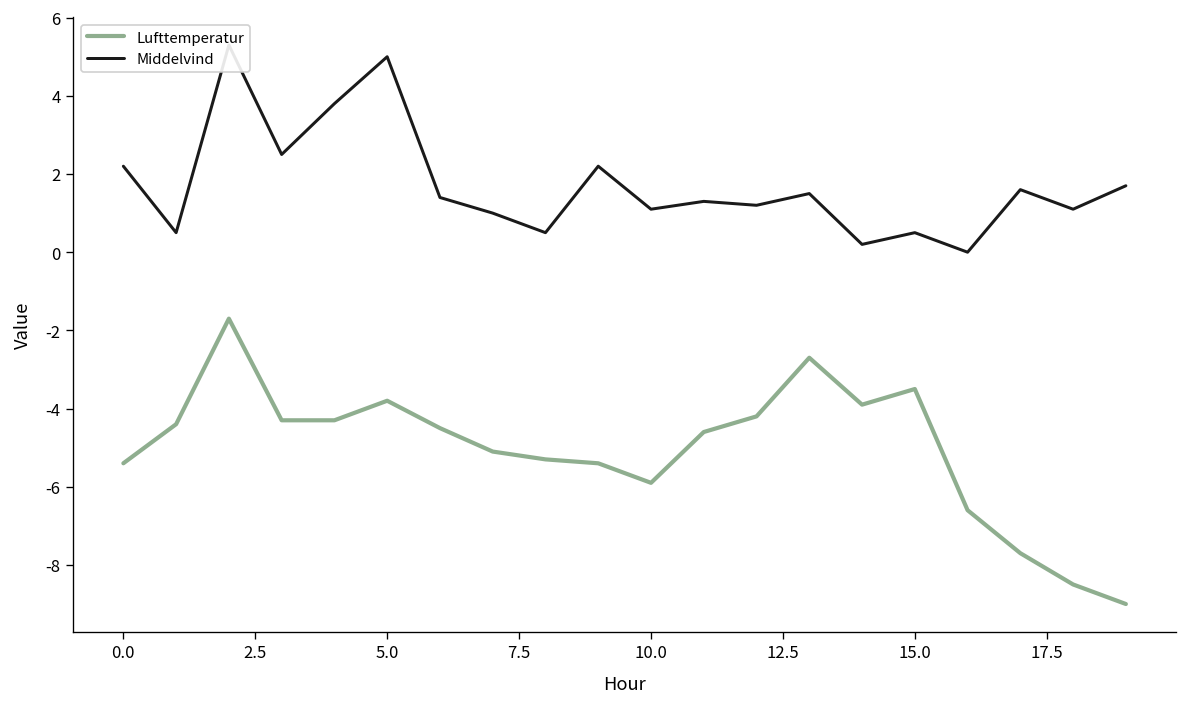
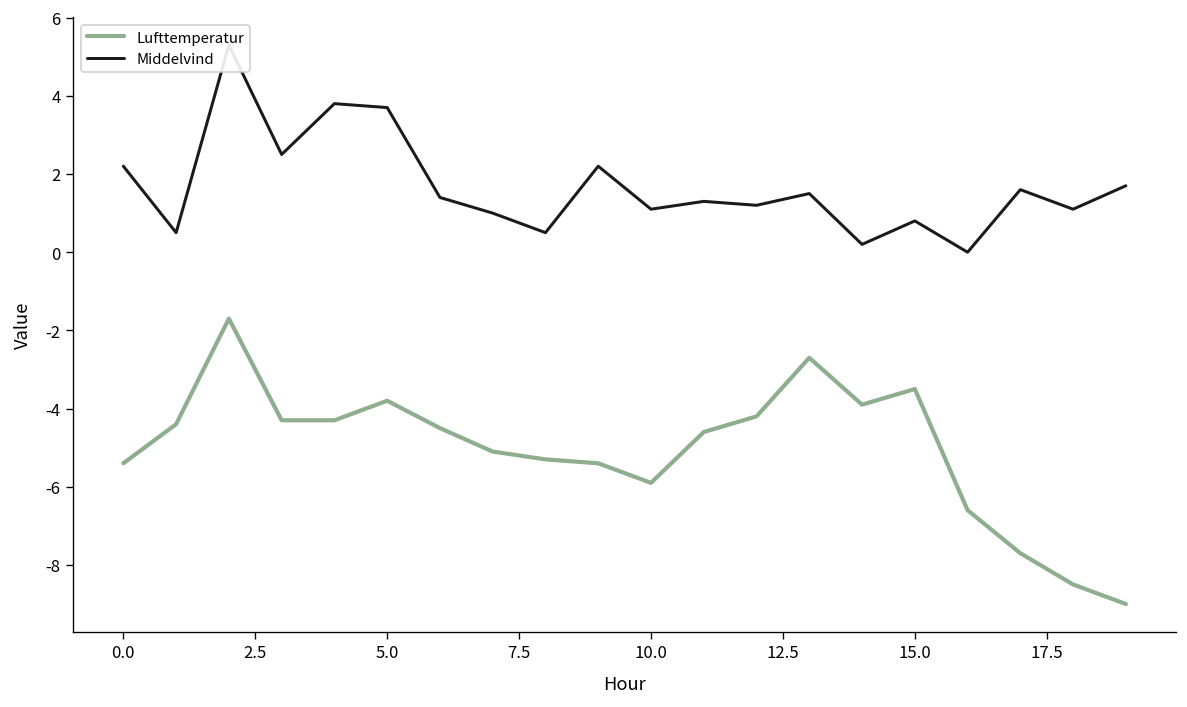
Middelvind, 5.0: 5.0 -> 3.7
Middelvind, 15.0: 0.5 -> 0.8
